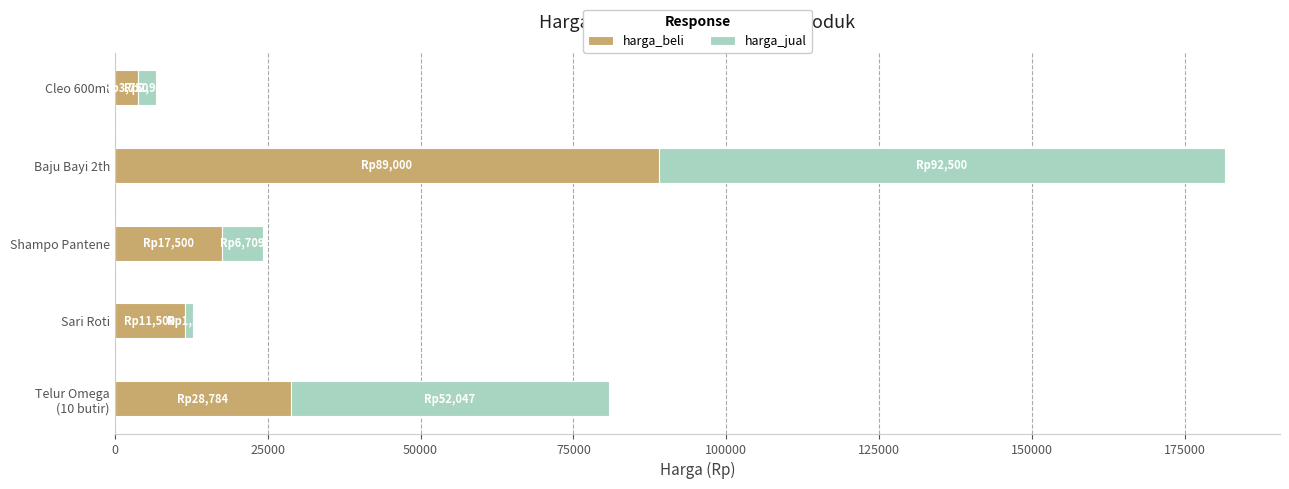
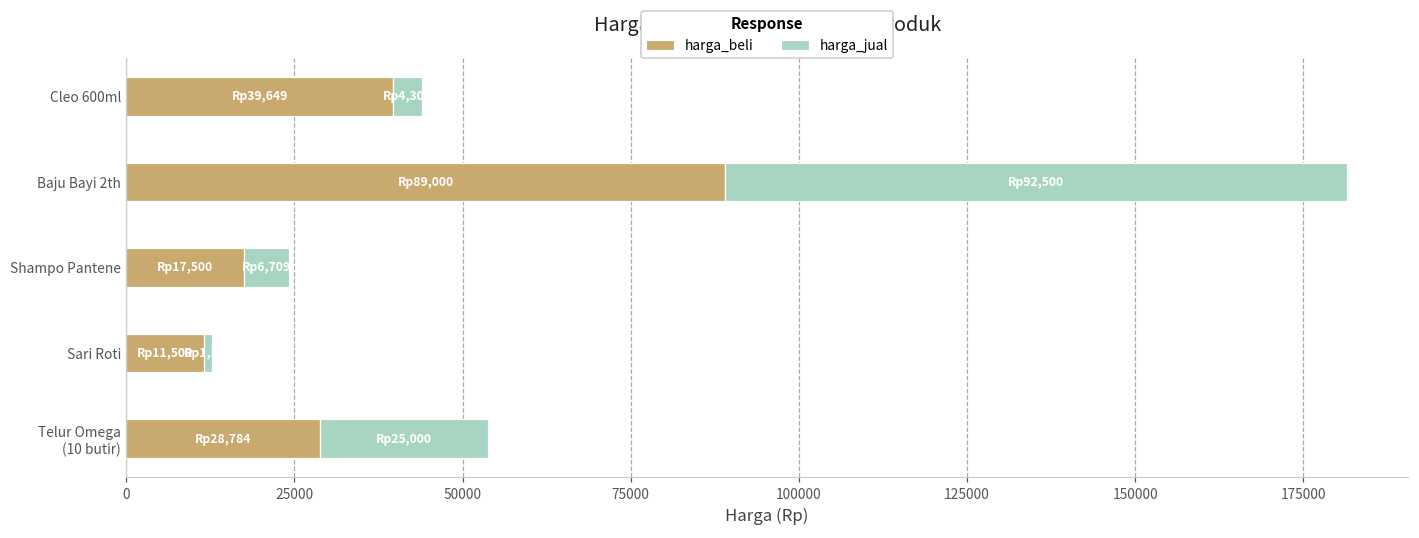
harga_beli, Cleo 600ml: 3,750 -> 39,649
harga_jual, Cleo 600ml: 3000 -> 4000
harga_jual, Telur Omega (10 butir): 52,047 -> 25,000
